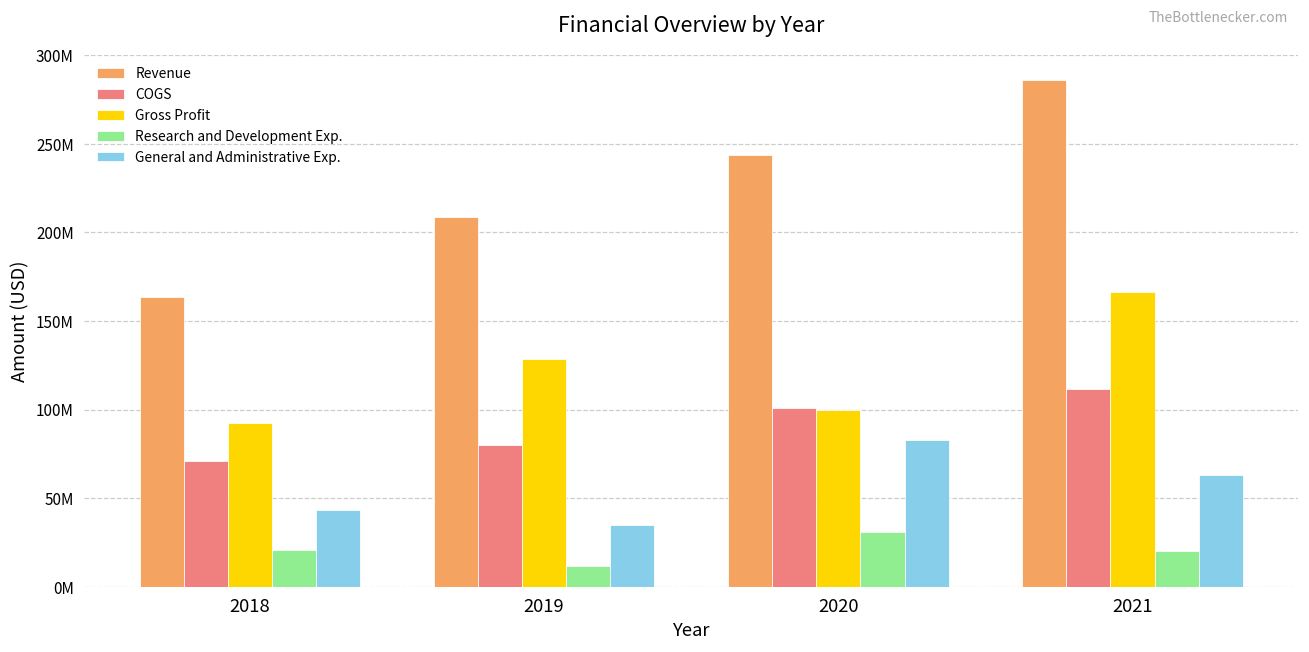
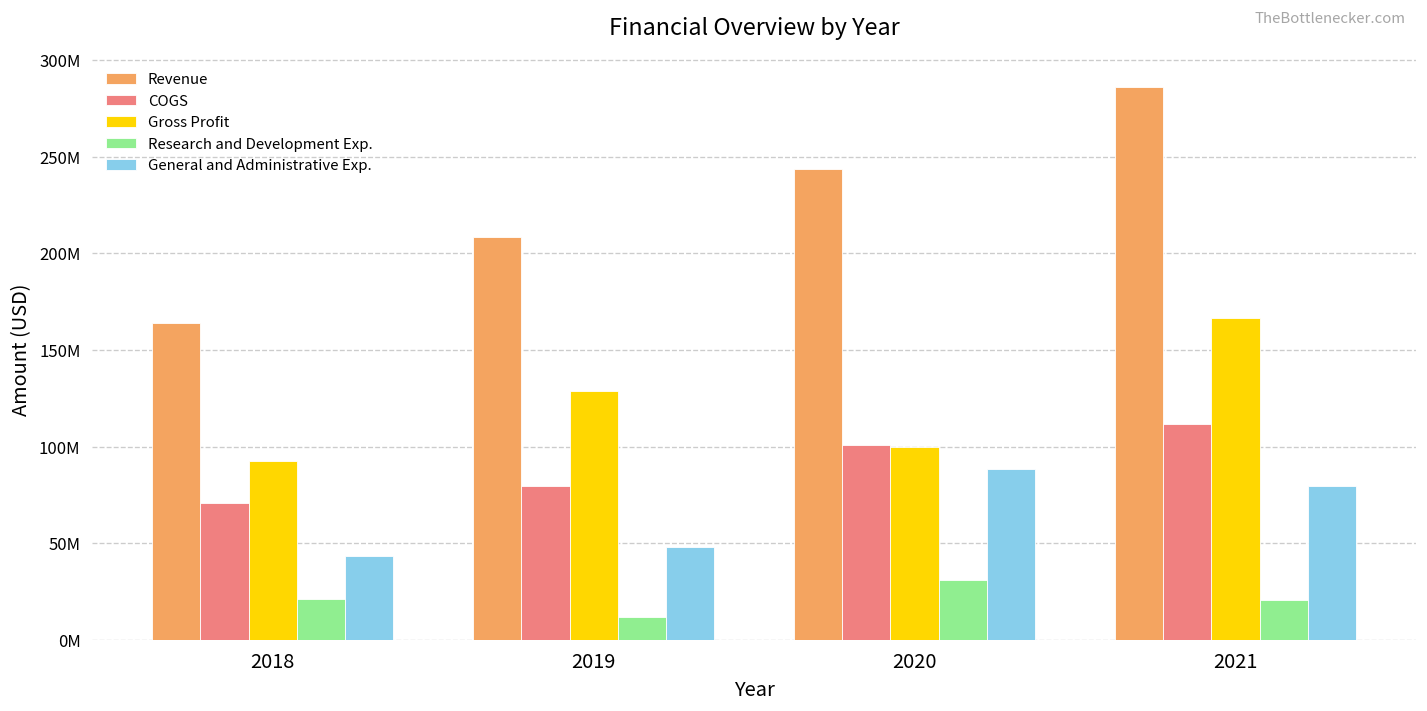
General and Administrative Exp., 2019: 35000000 -> 48000000
General and Administrative Exp., 2020: 83000000 -> 88000000
General and Administrative Exp., 2021: 63000000 -> 80000000
